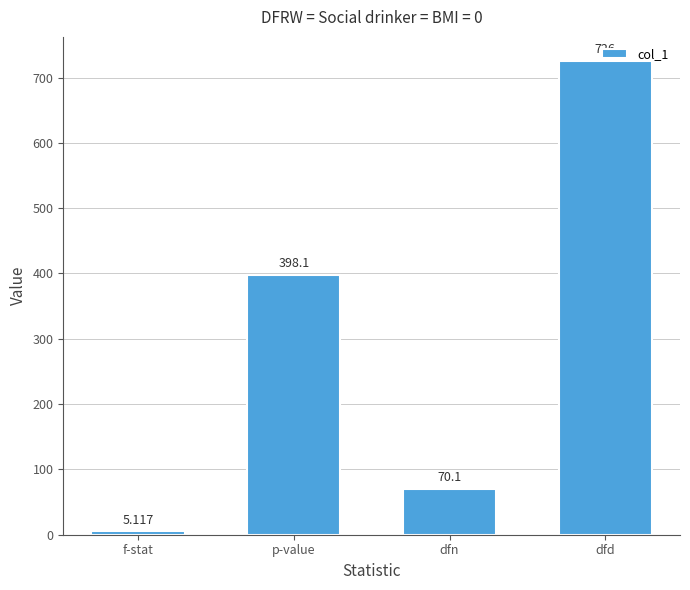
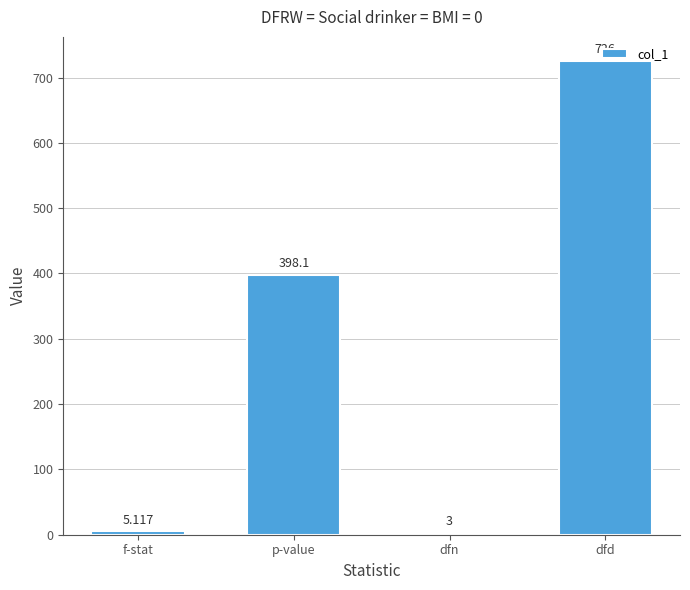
dfn: 70.1 -> 3
